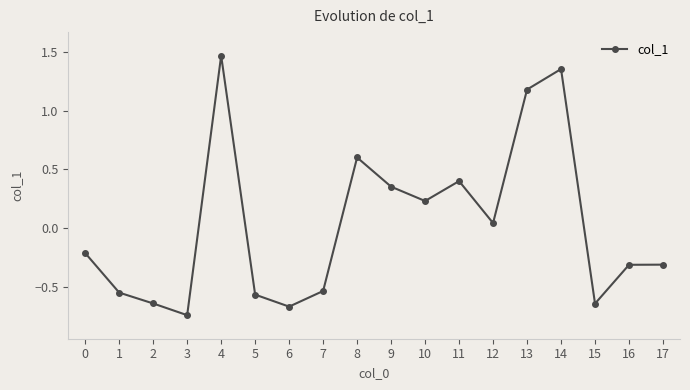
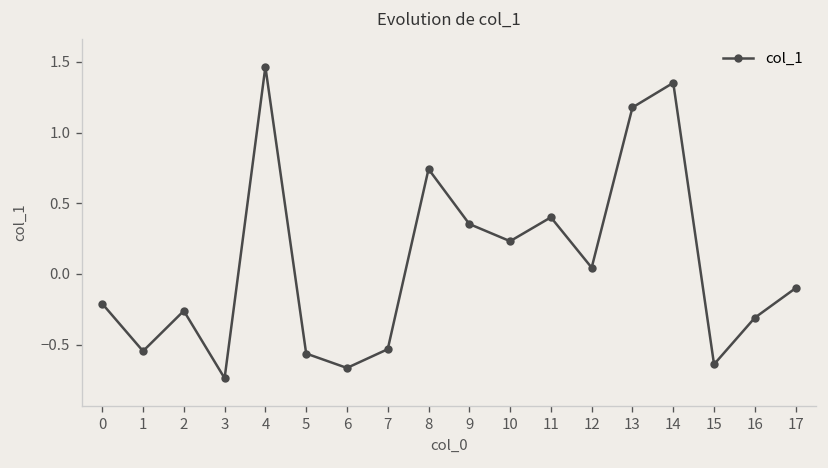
2: -0.64 -> -0.26
8: 0.60 -> 0.74
17: -0.31 -> -0.10
